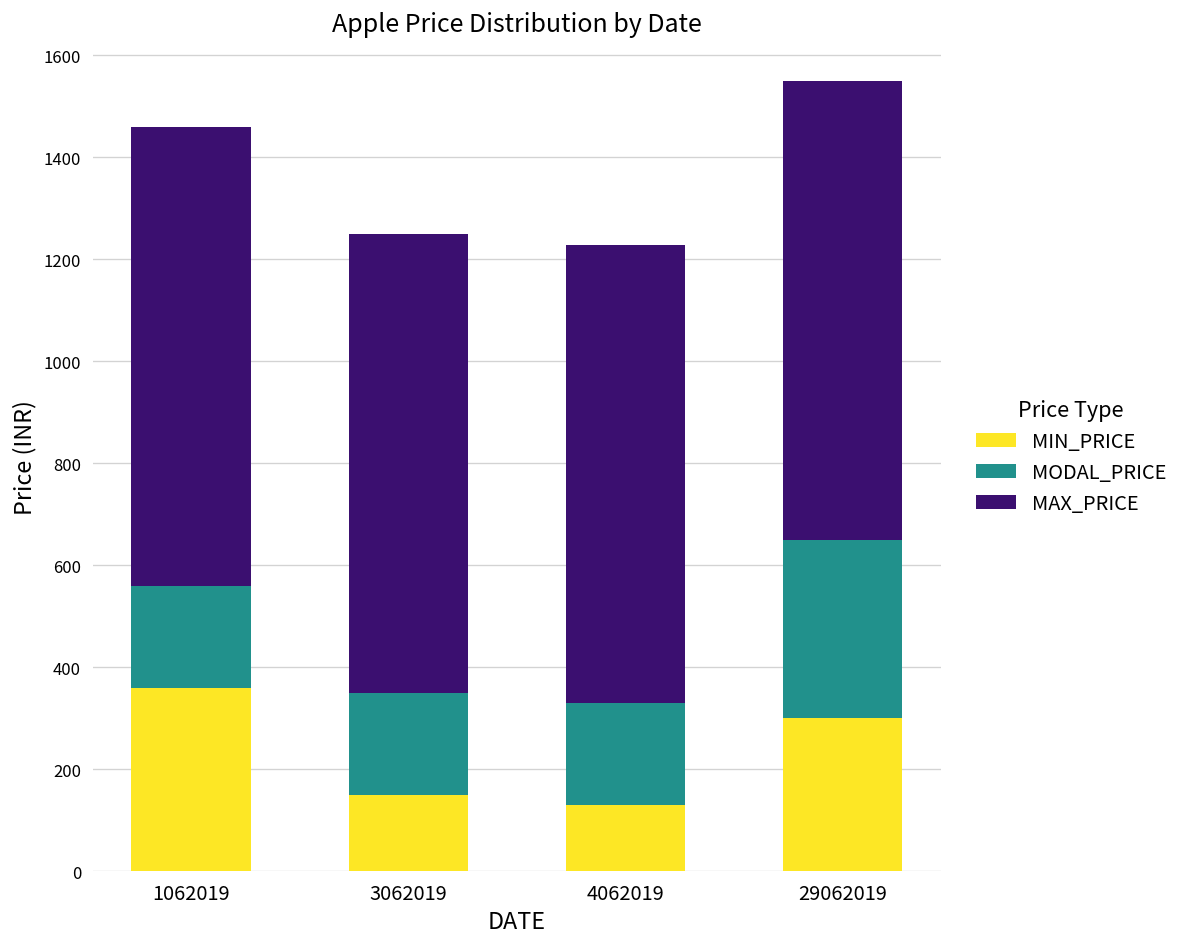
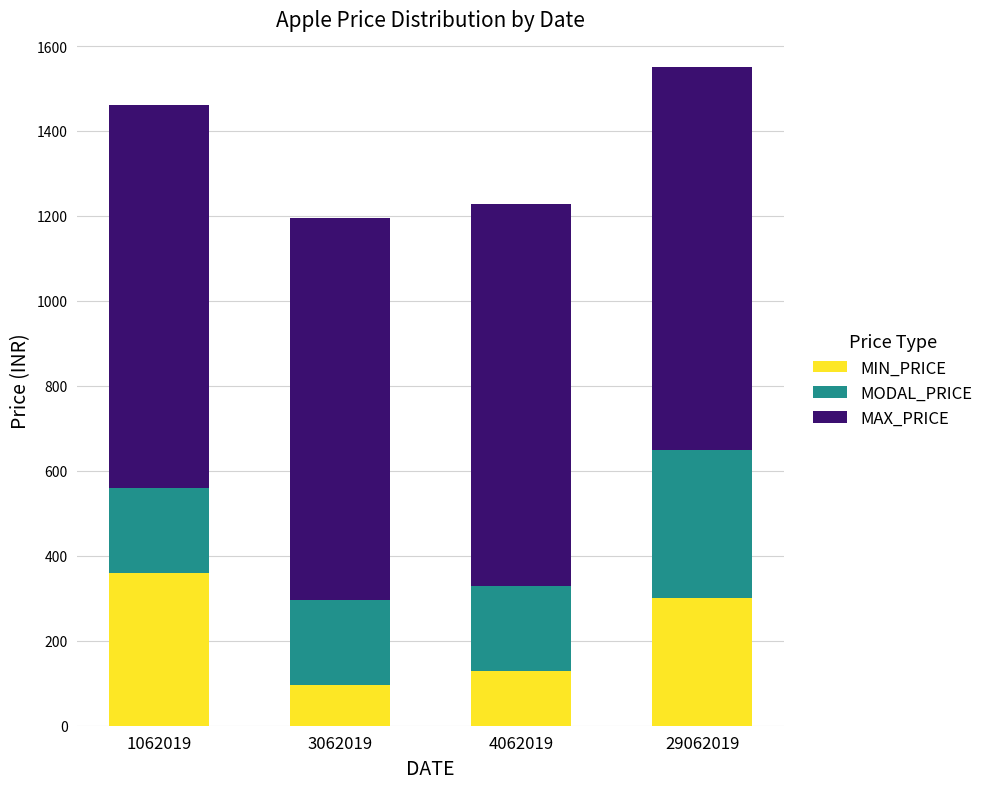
MIN_PRICE, 3062019: 150 -> 100
